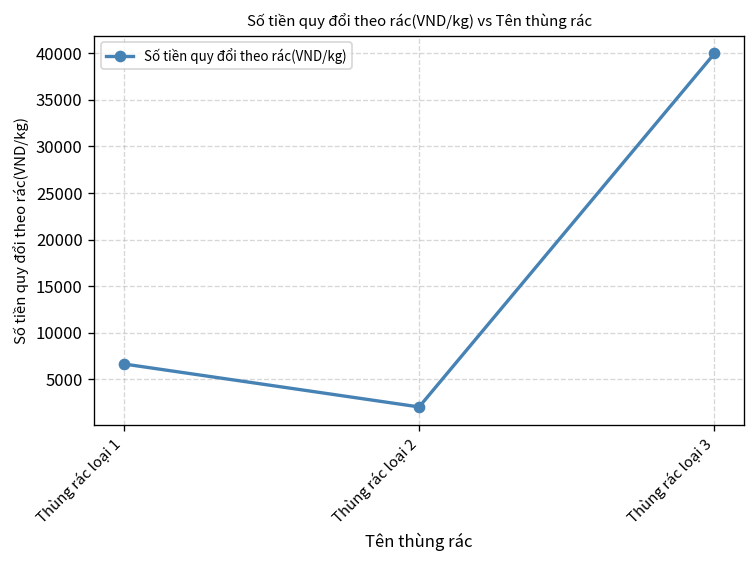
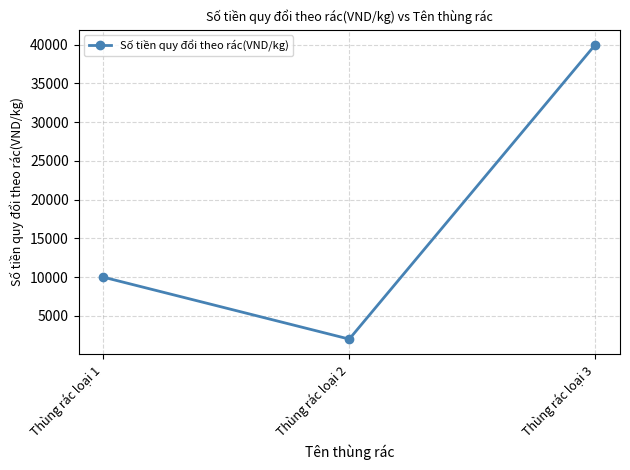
Thùng rác loại 1: 7000 -> 10000
